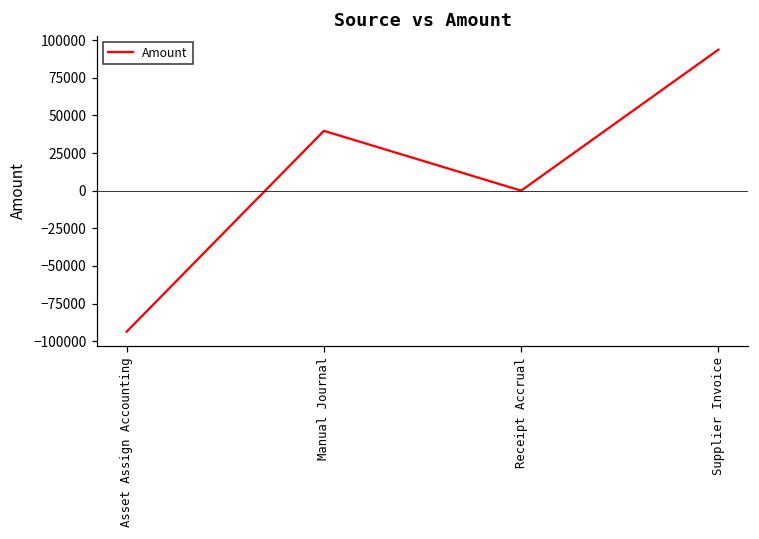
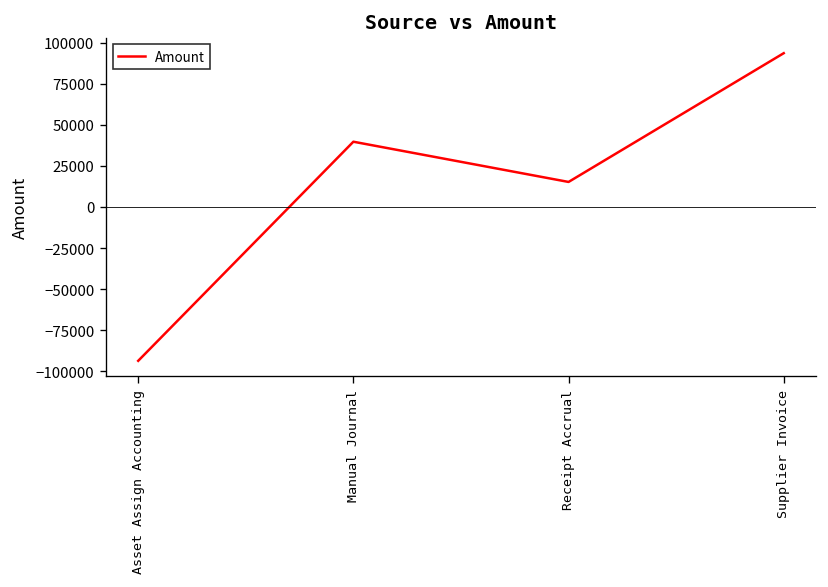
Receipt Accrual: 0 -> 15000
